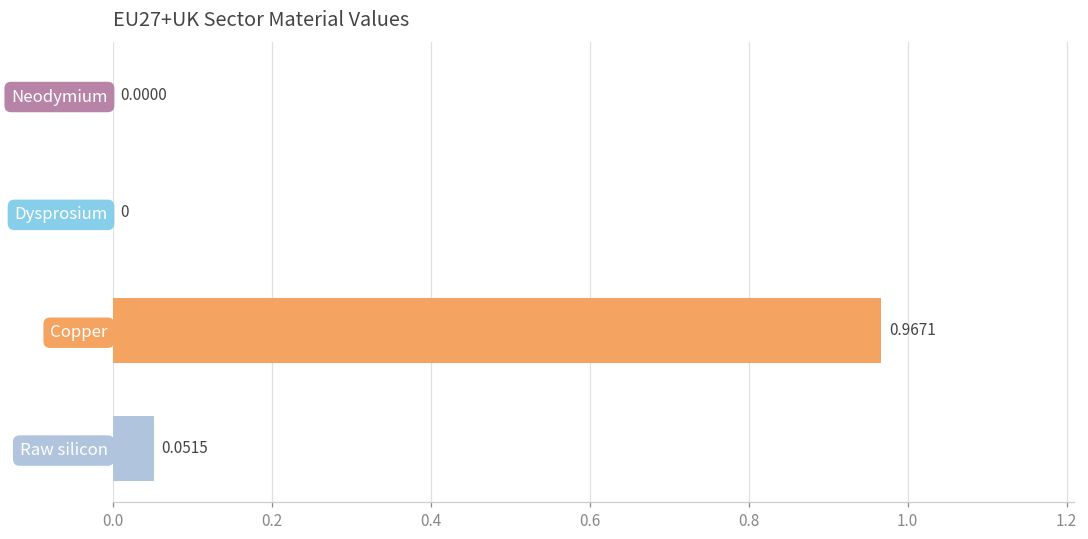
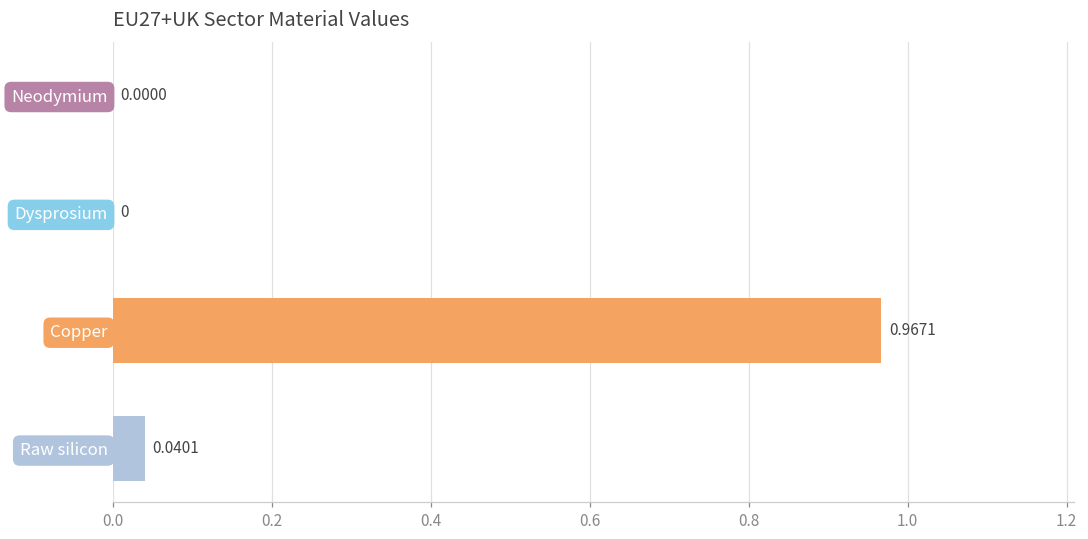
Raw silicon: 0.0515 -> 0.0401
